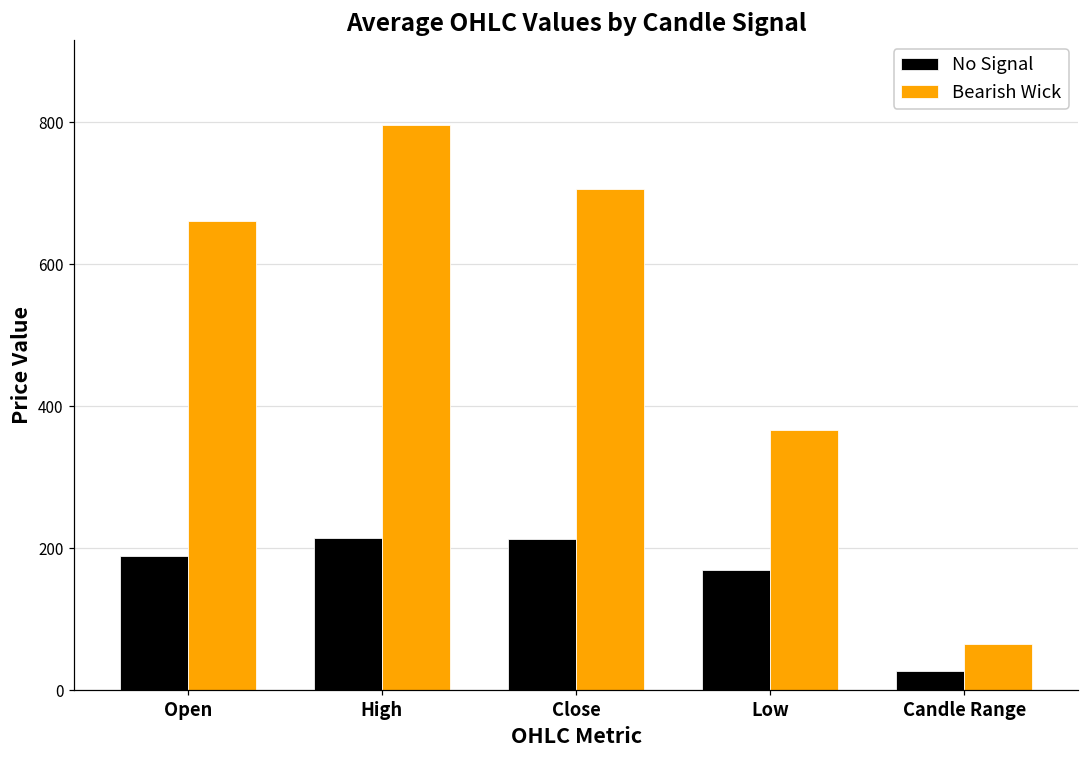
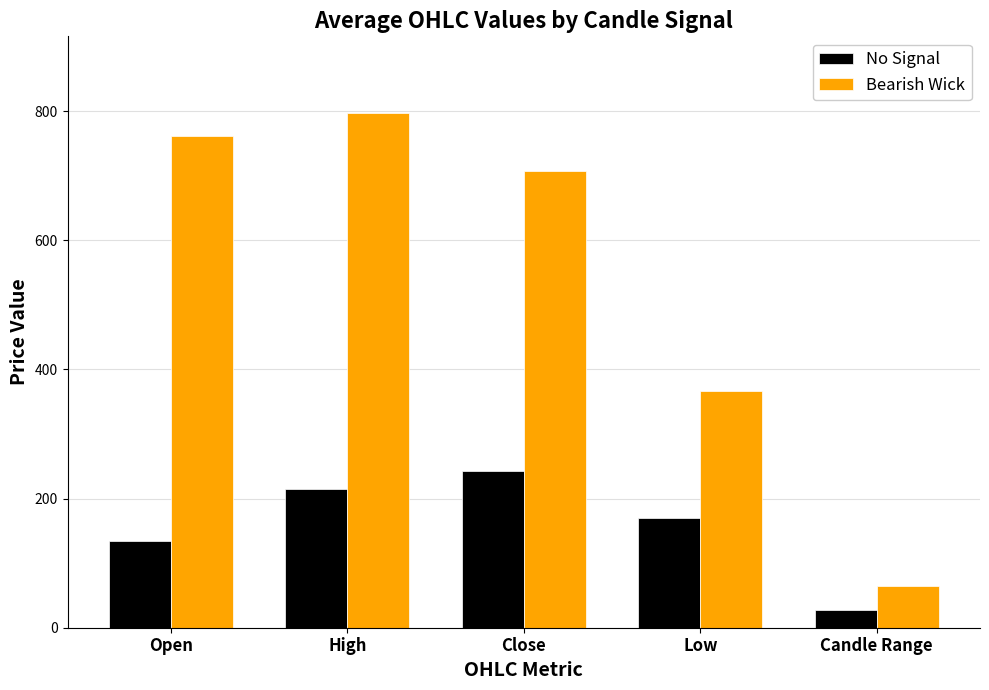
No Signal, Open: 190 -> 130
Bearish Wick, Open: 660 -> 760
No Signal, Close: 210 -> 240
